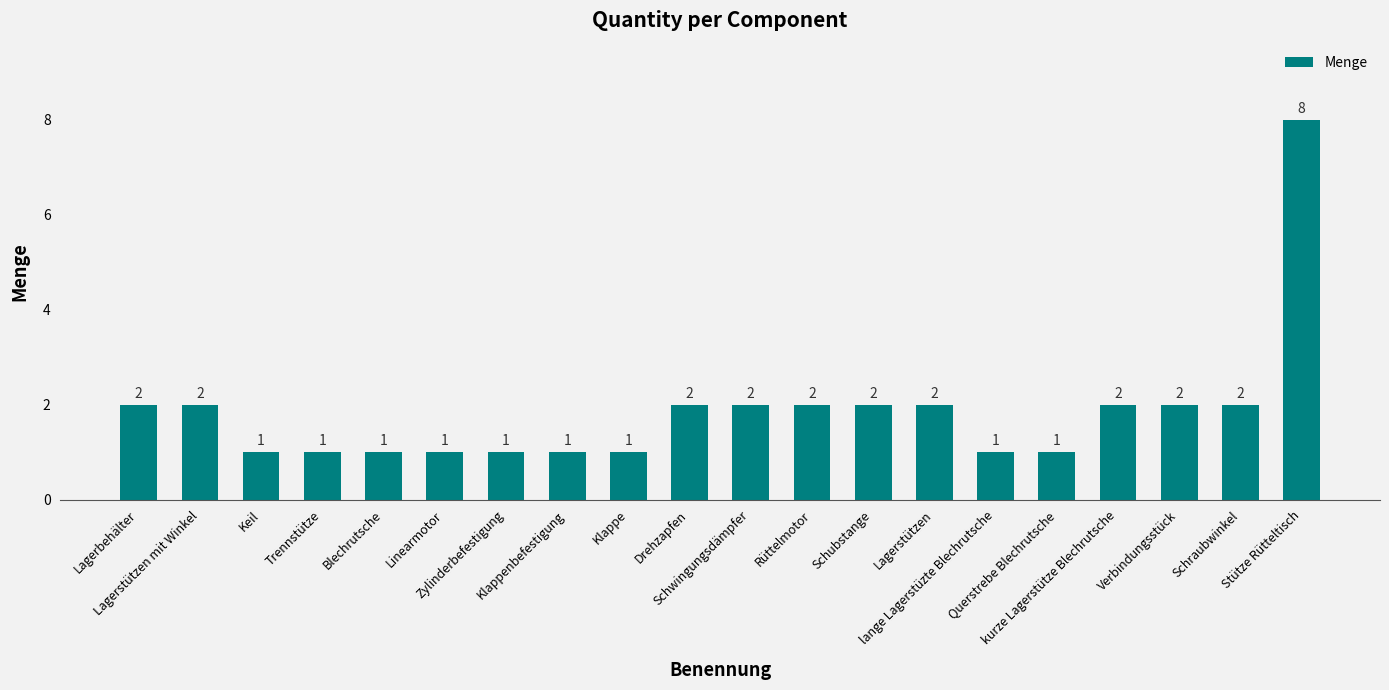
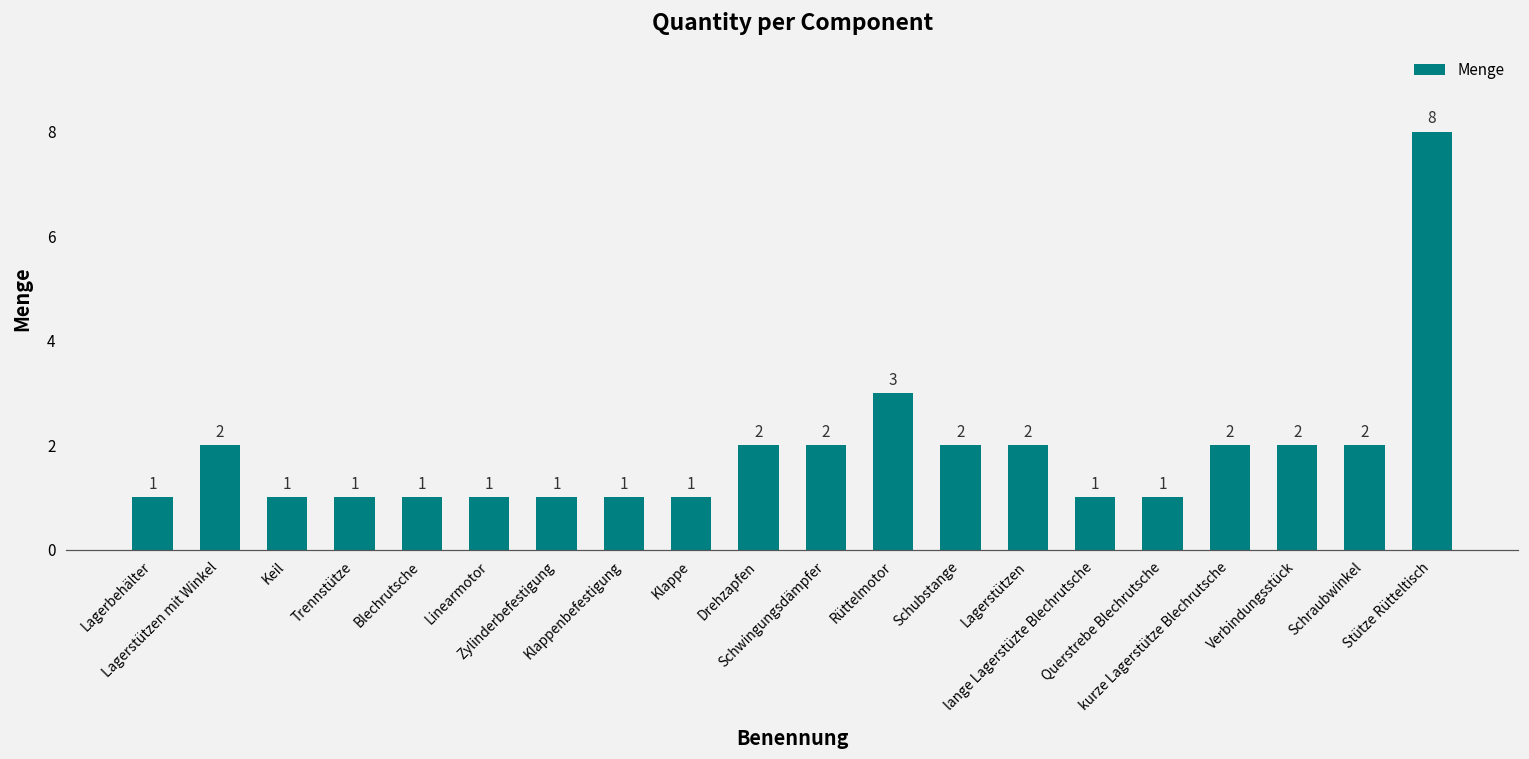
Lagerbehälter: 2 -> 1
Rüttelmotor: 2 -> 3
